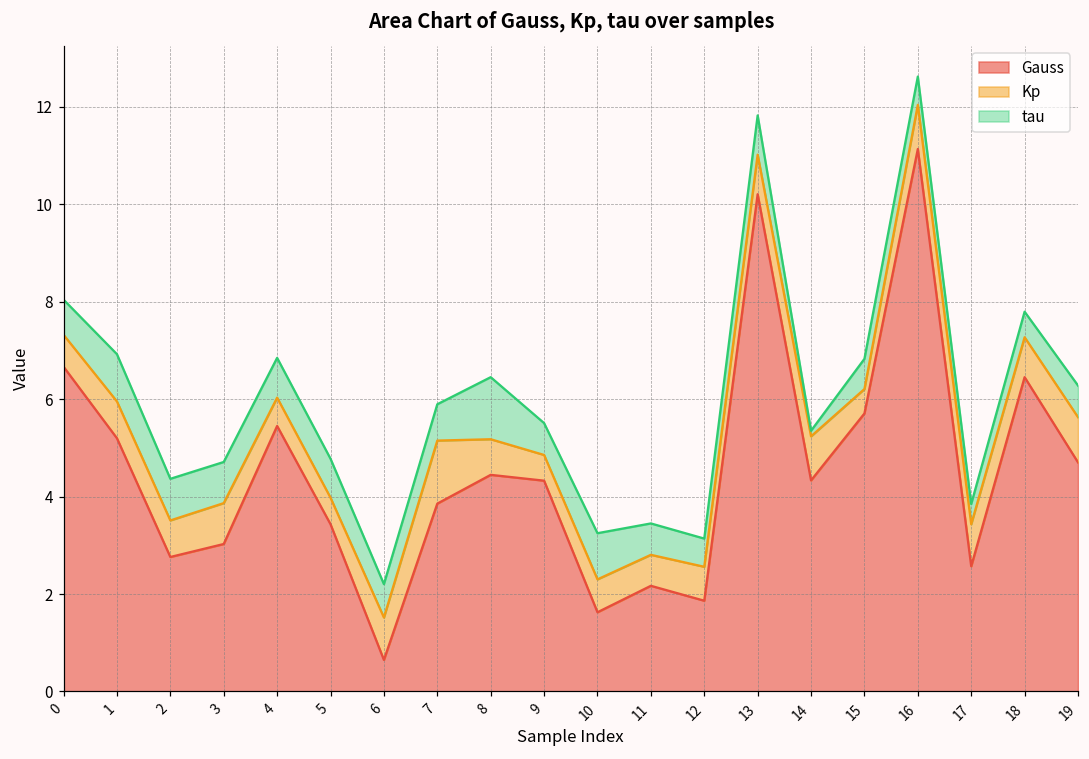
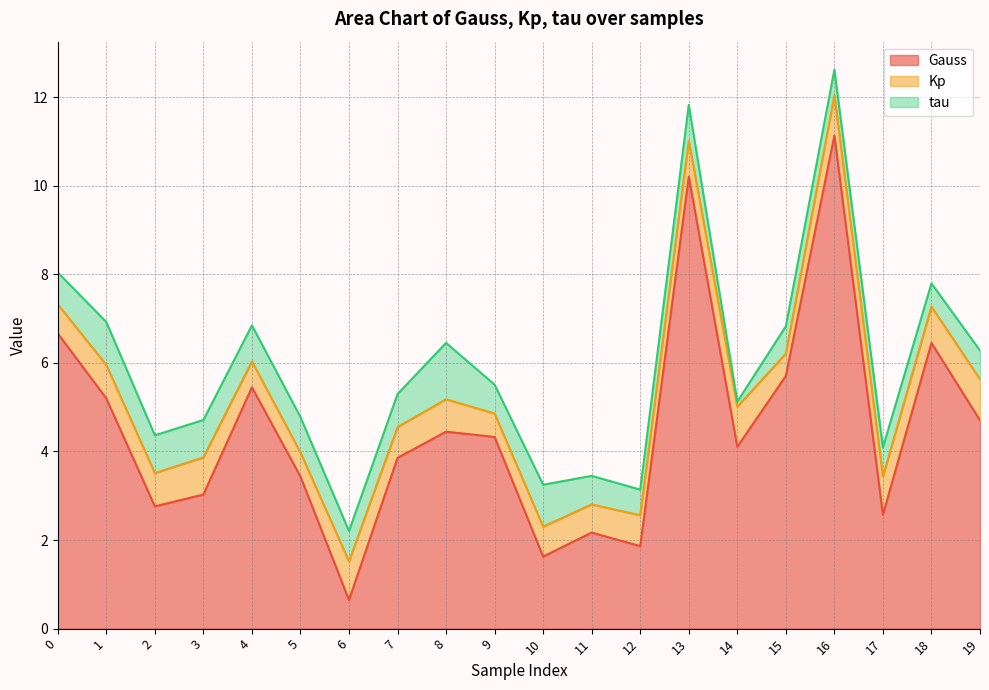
Kp, 7: 1.3 -> 0.7
Gauss, 14: 4.3 -> 4.1
tau, 17: 0.4 -> 0.7
